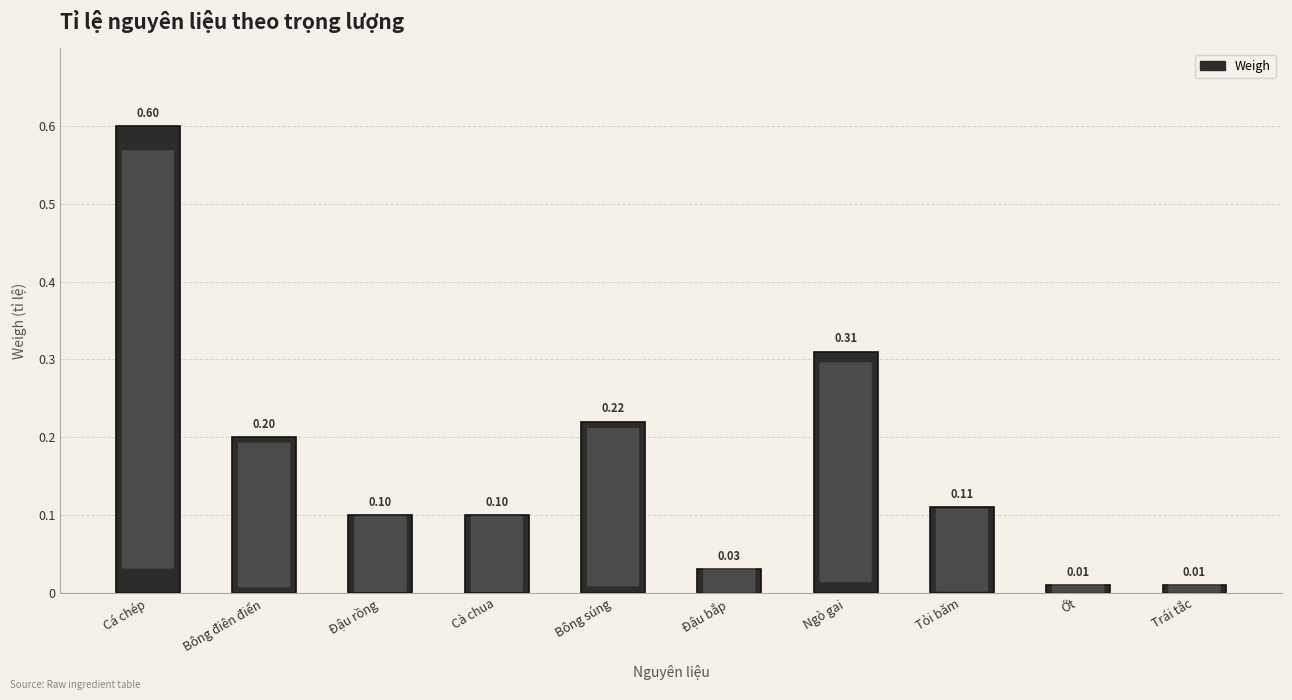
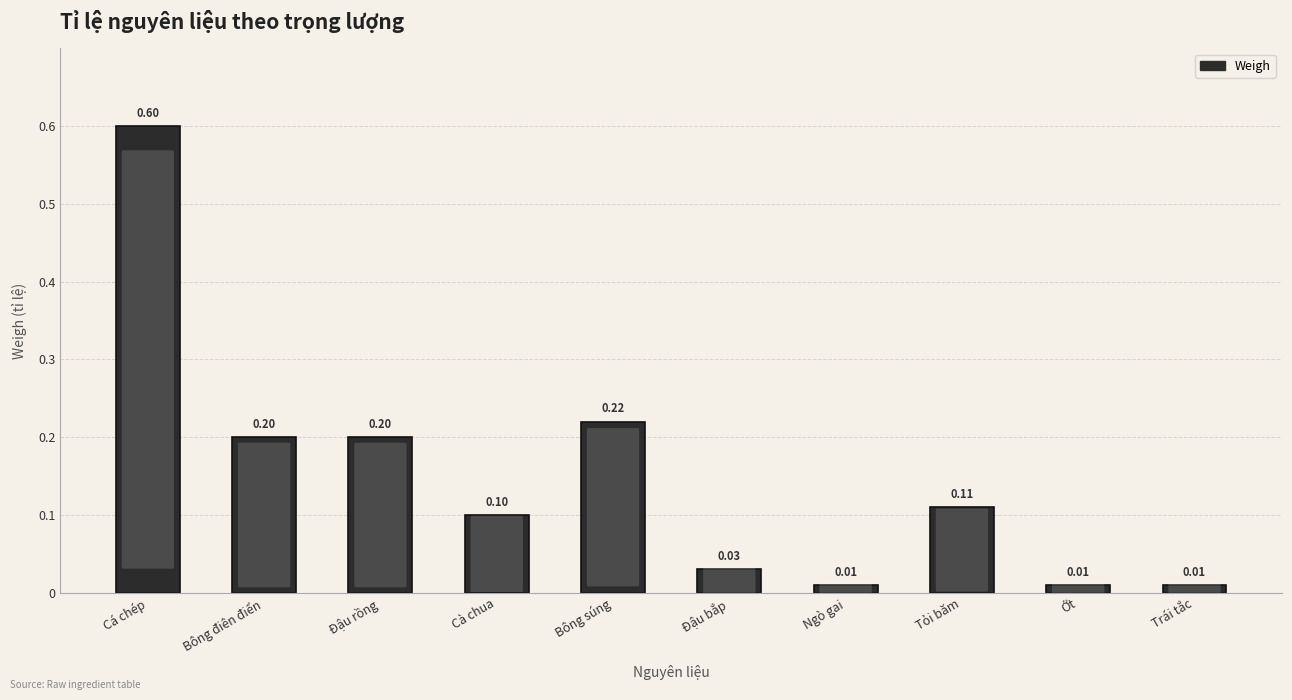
Đậu rồng: 0.10 -> 0.20
Ngò gai: 0.31 -> 0.01
